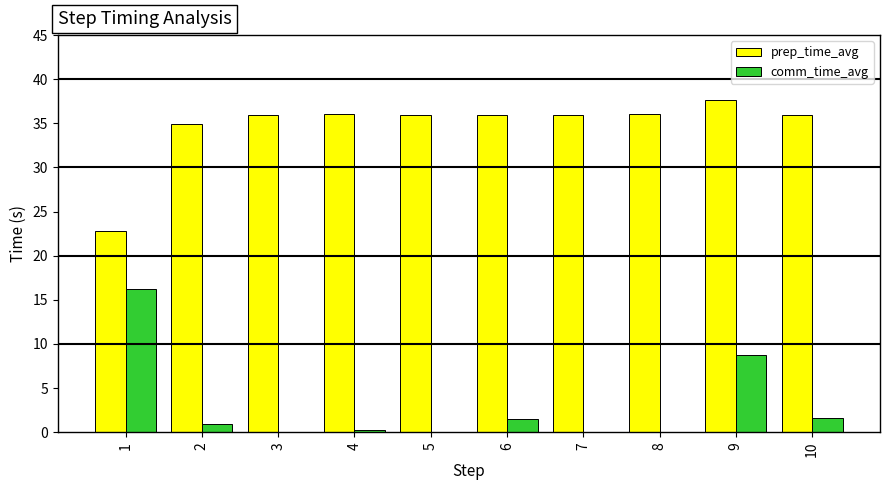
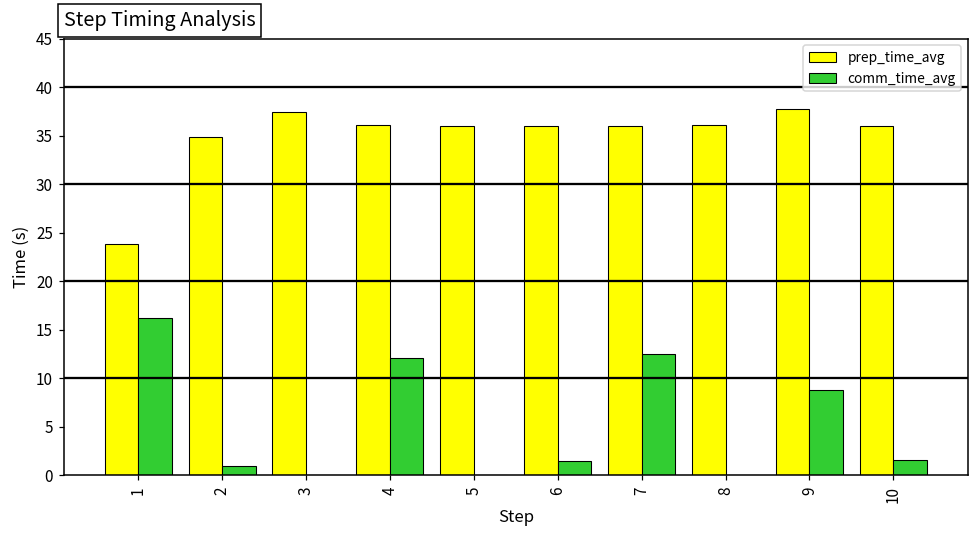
prep_time_avg, 1: 23 -> 24
prep_time_avg, 3: 36 -> 37
comm_time_avg, 4: 0 -> 12
comm_time_avg, 7: 0 -> 13
